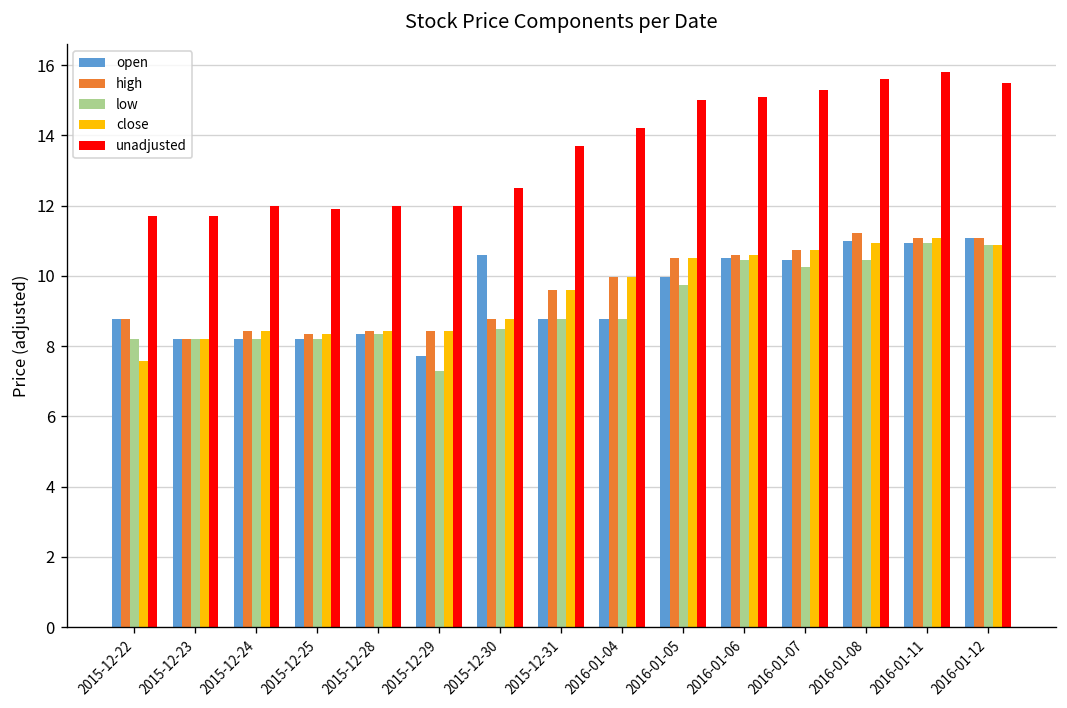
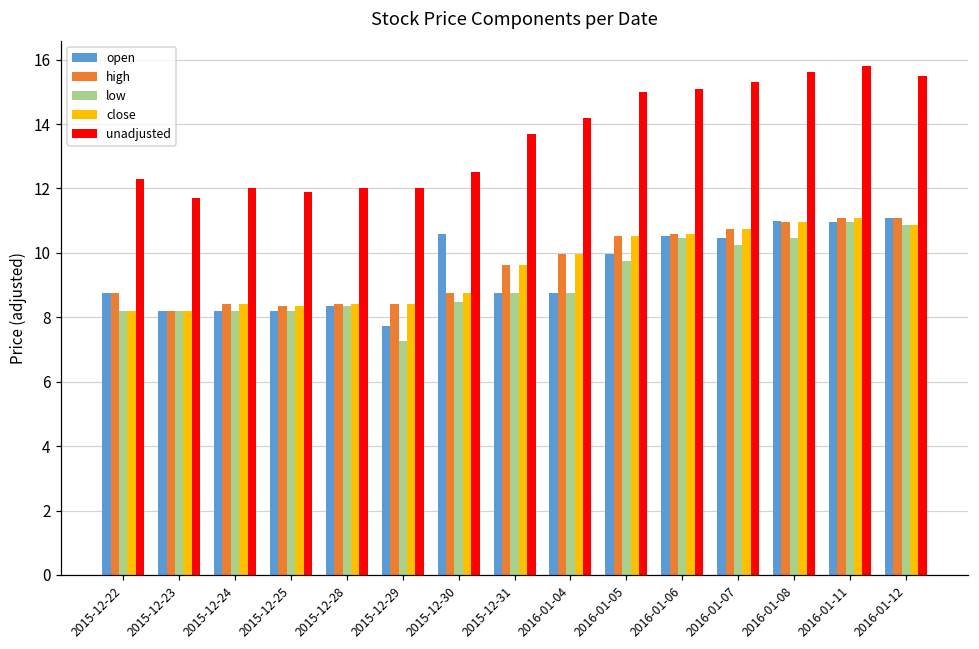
close, 2015-12-22: 7.6 -> 8.2
unadjusted, 2015-12-22: 11.7 -> 12.3
high, 2016-01-08: 11.2 -> 10.9
